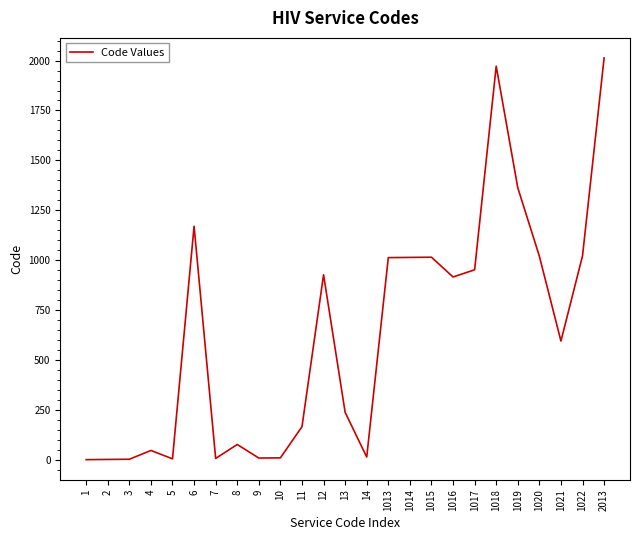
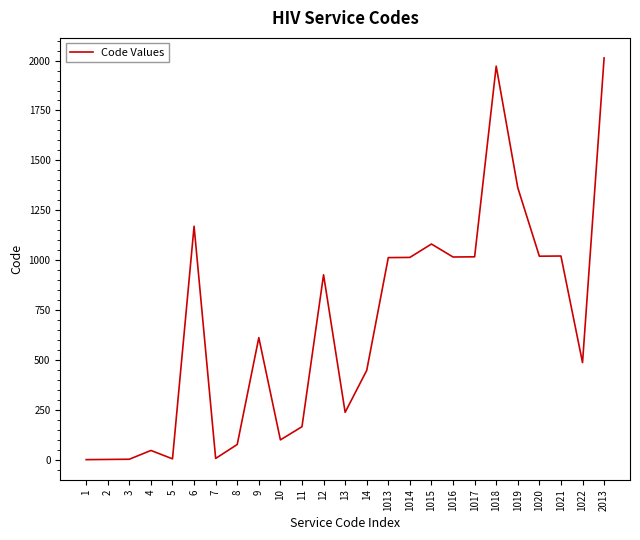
9: 10 -> 610
10: 10 -> 100
14: 10 -> 450
1015: 1020 -> 1080
1016: 920 -> 1020
1017: 950 -> 1020
1021: 600 -> 1020
1022: 1020 -> 490
